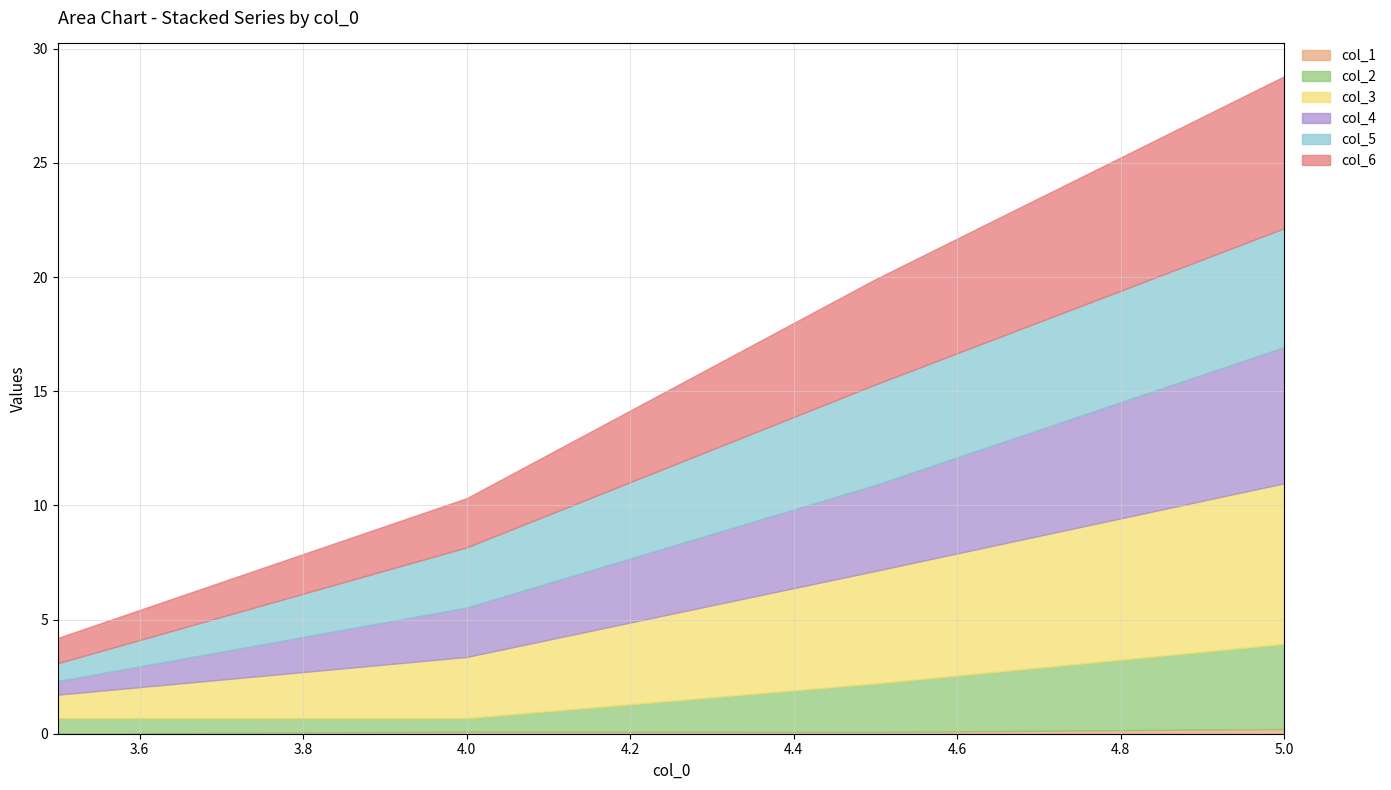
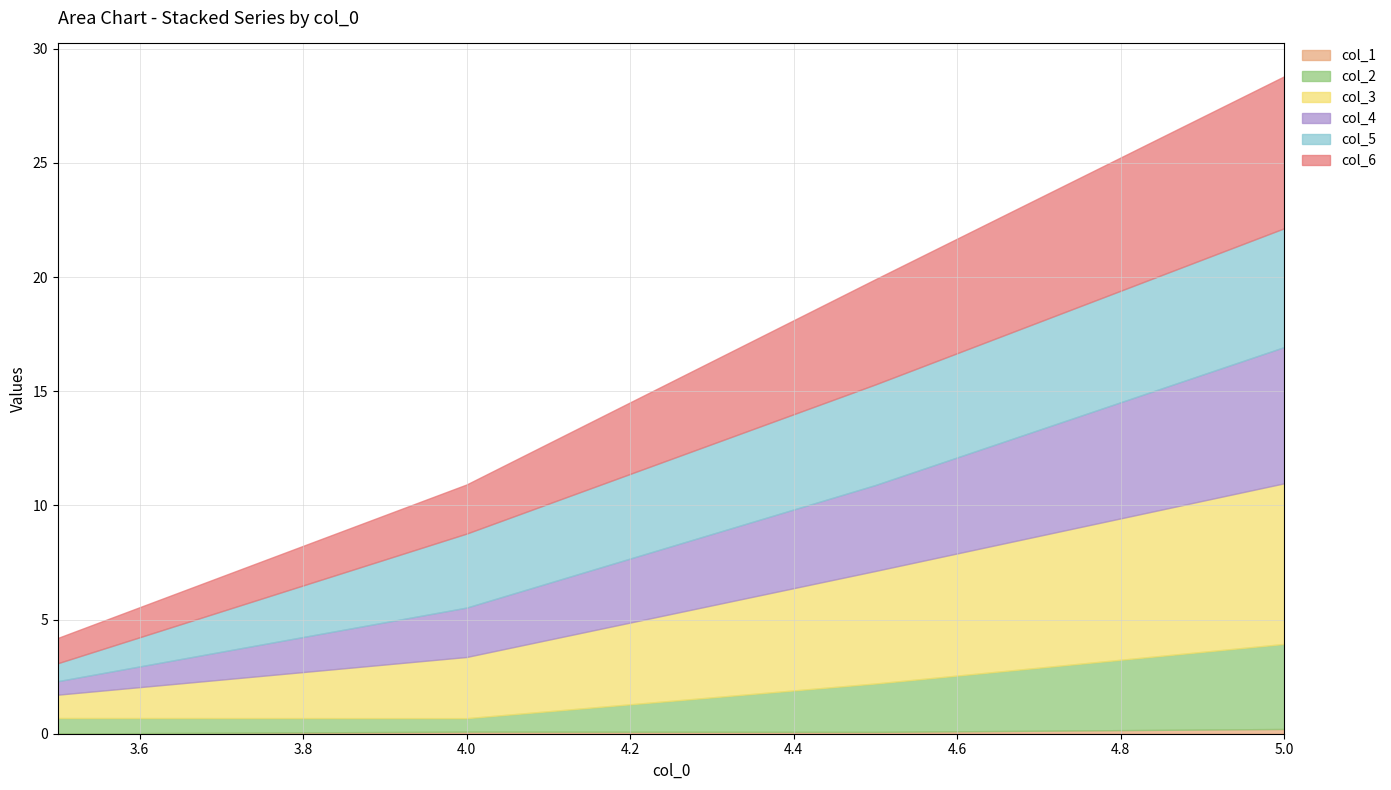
col_5, 4.0: 2.6 -> 3.2
